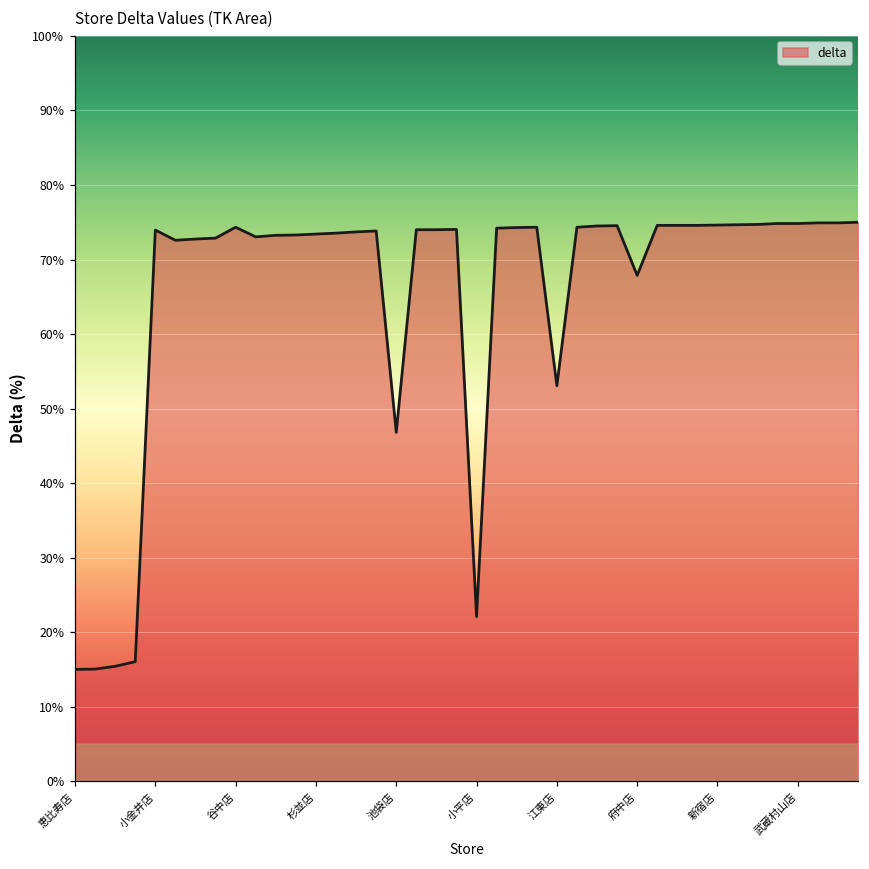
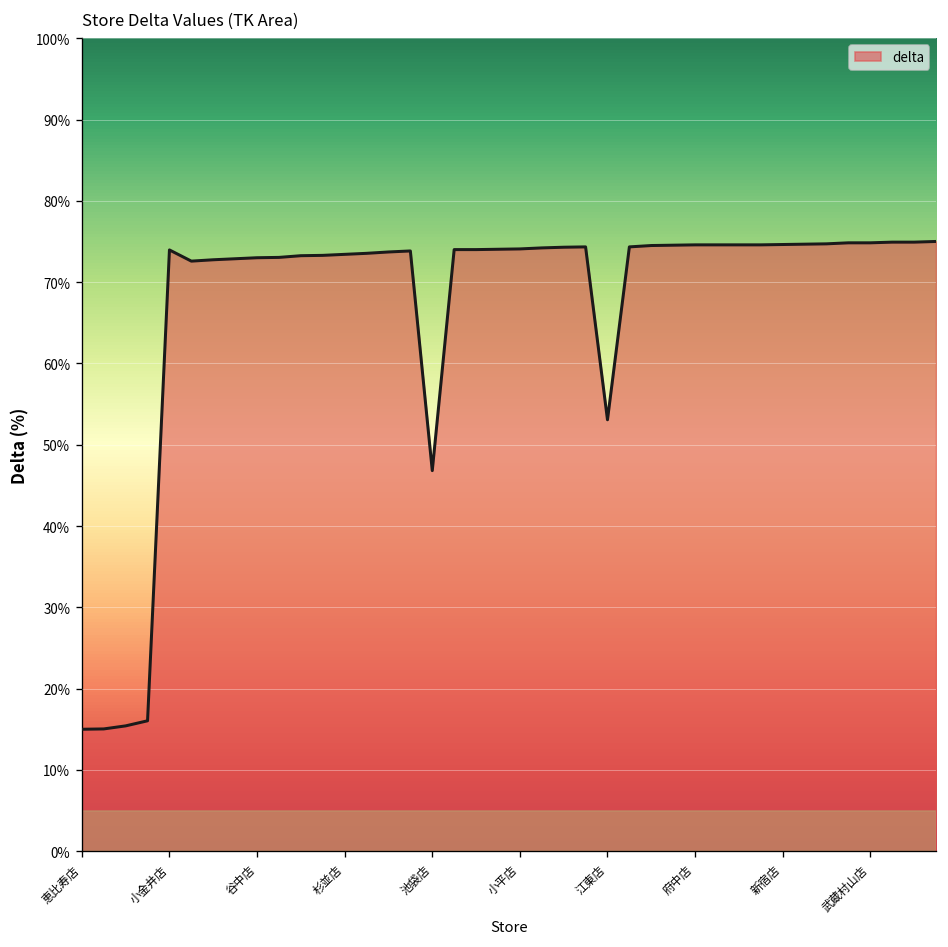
谷中店: 74% -> 73%
小平店: 22% -> 74%
府中店: 68% -> 75%
